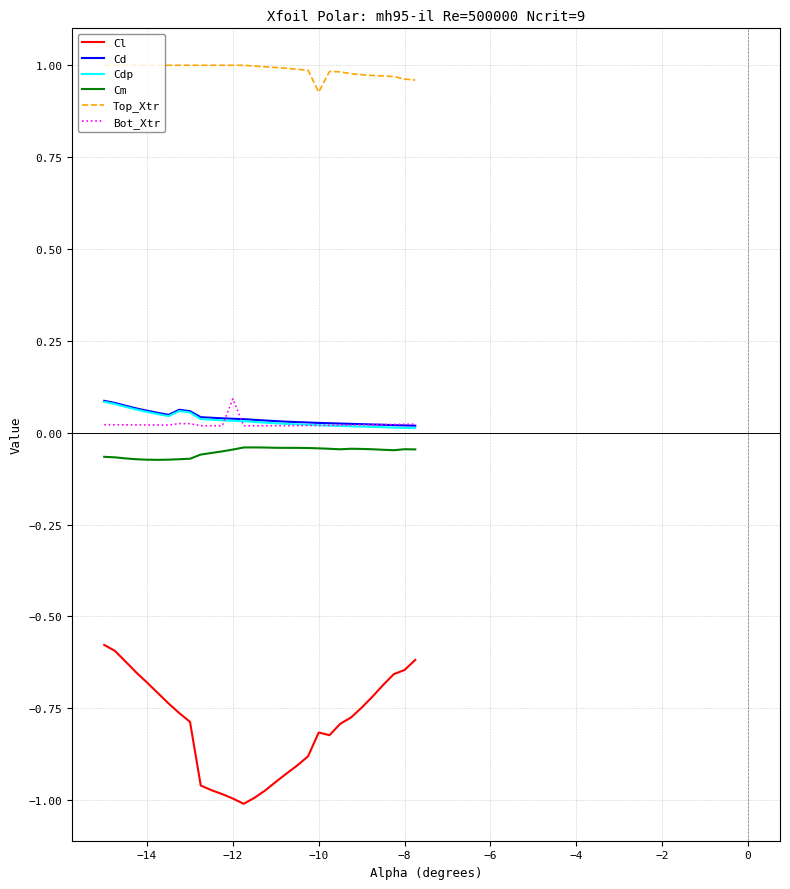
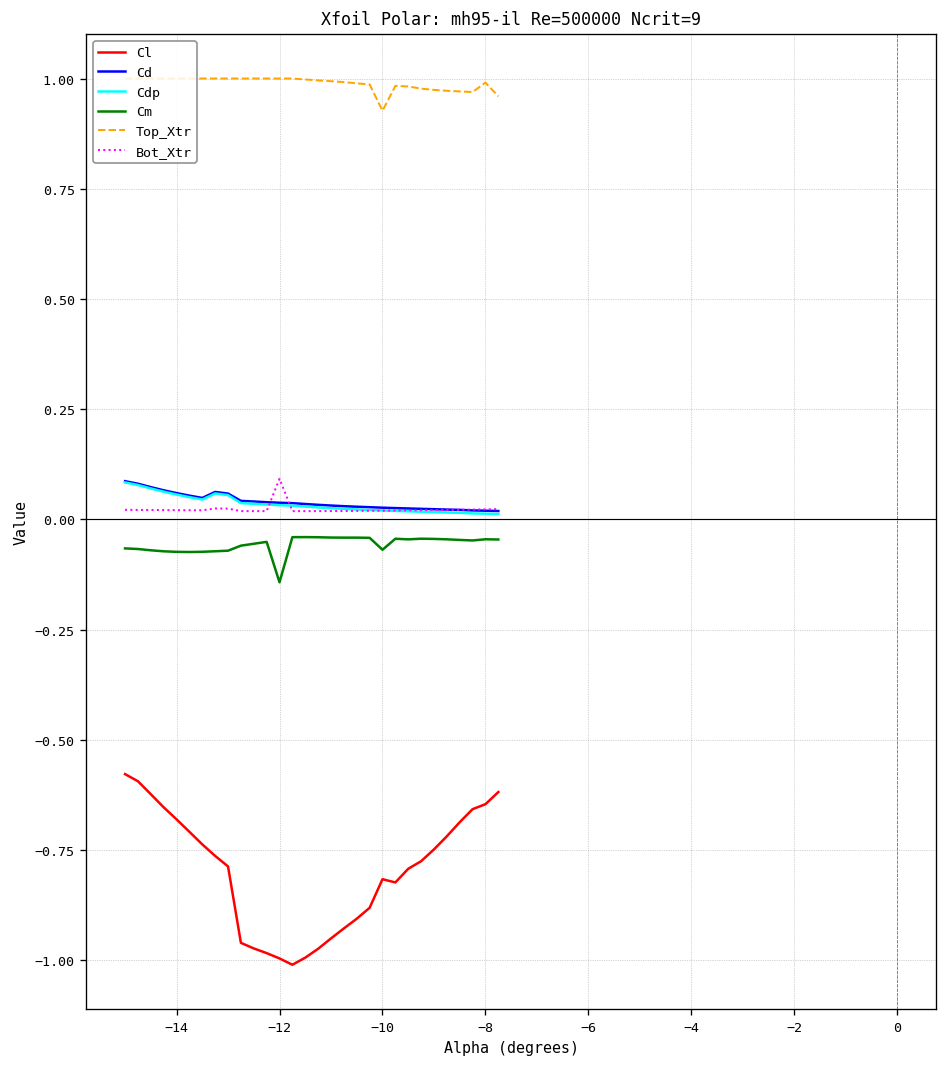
Cm, −12: -0.05 -> -0.14
Cm, −10: -0.04 -> -0.07
Top_Xtr, −8: 0.96 -> 0.99
